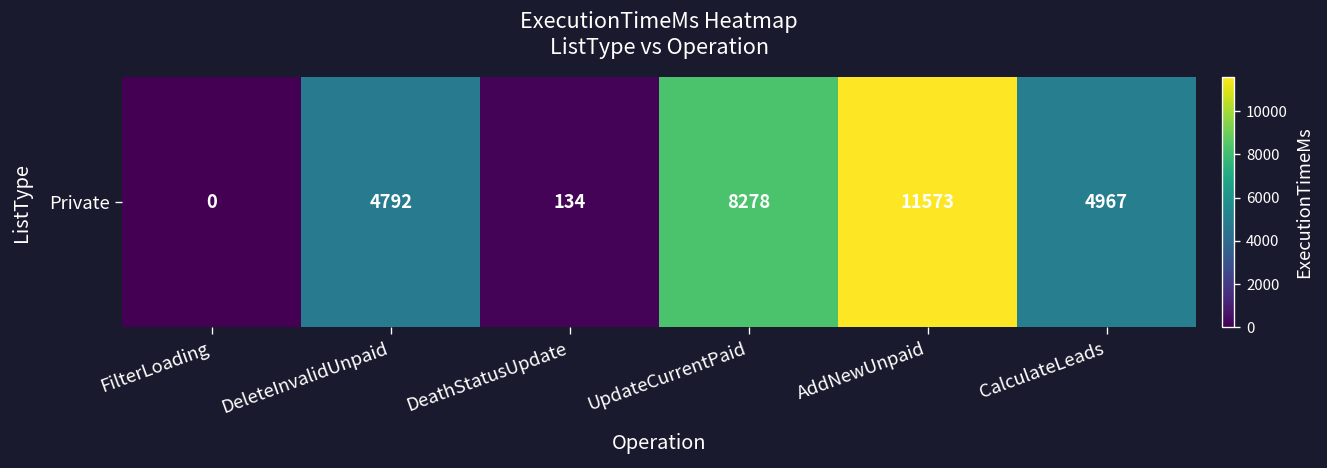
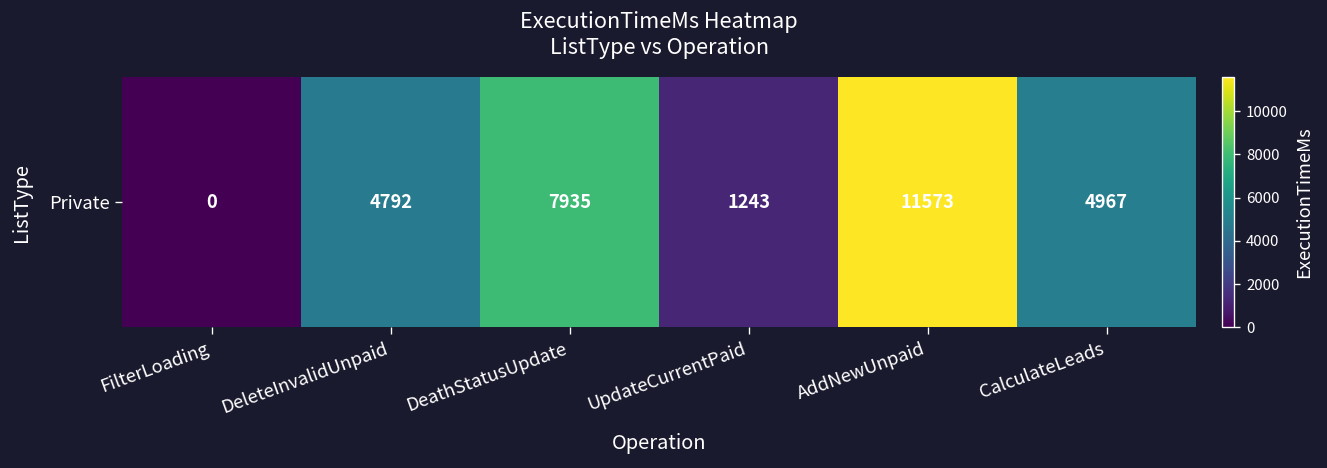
Private, DeathStatusUpdate: 134 -> 7935
Private, UpdateCurrentPaid: 8278 -> 1243
